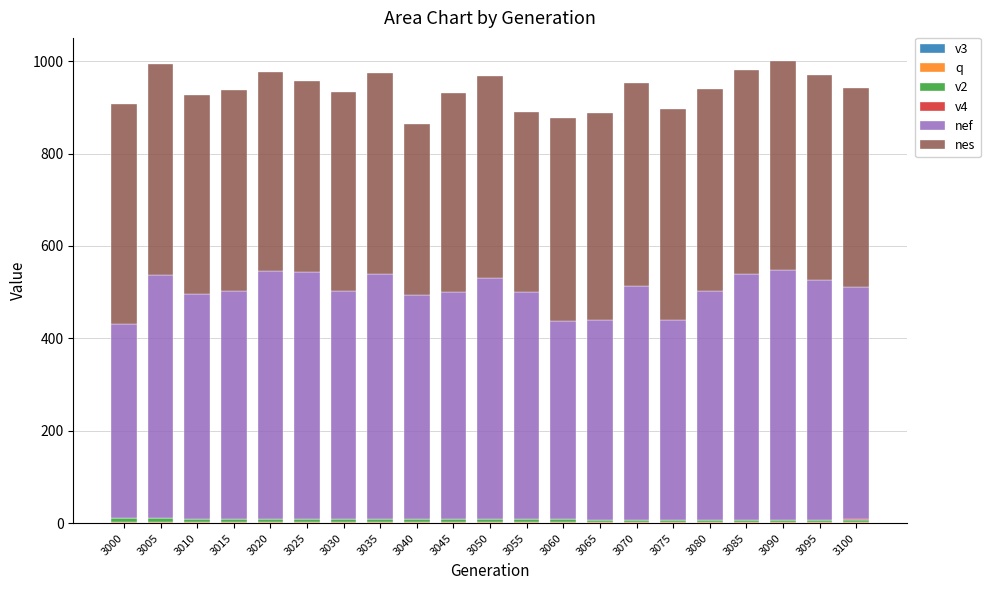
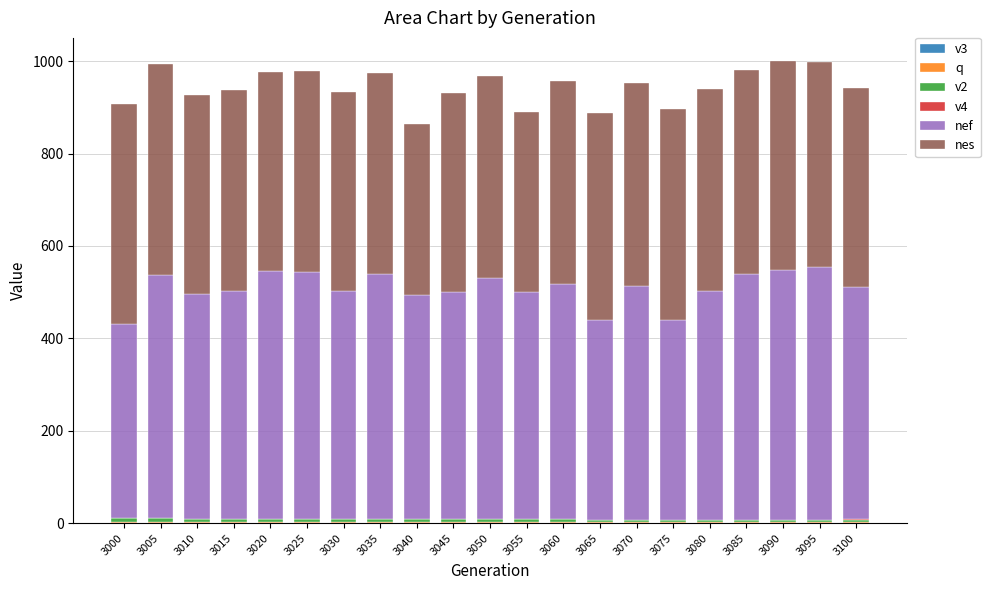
nes, 3025: 410 -> 440
nef, 3060: 430 -> 510
nef, 3095: 520 -> 550
